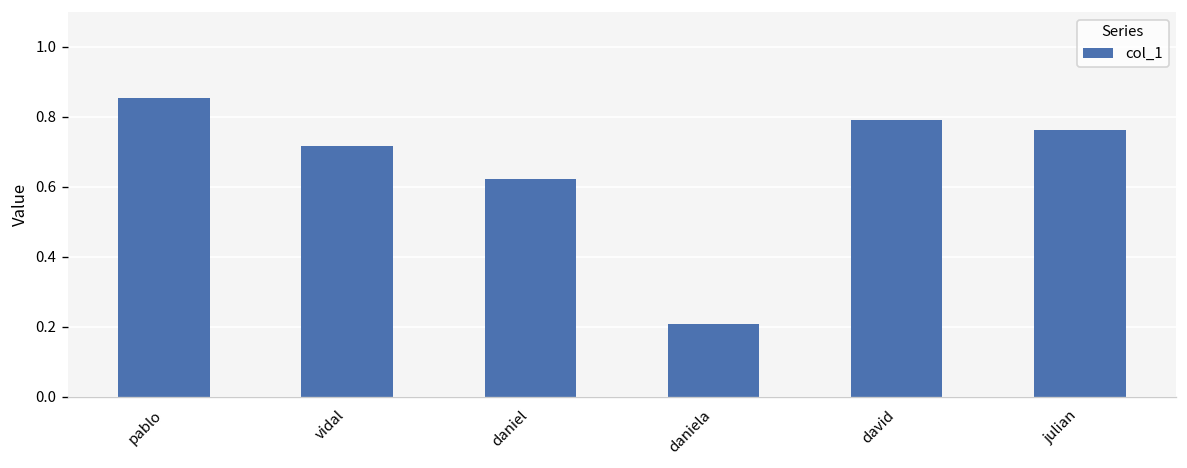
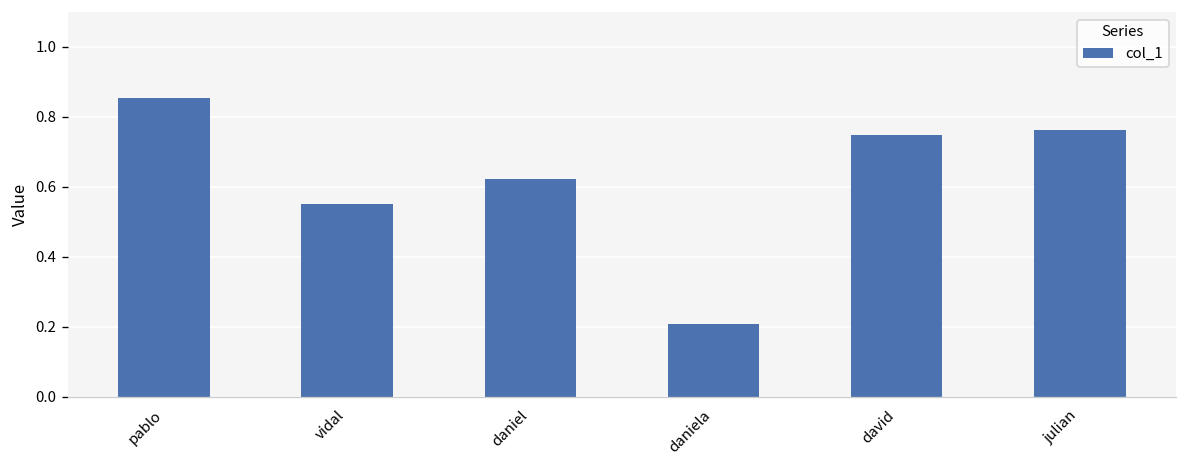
vidal: 0.72 -> 0.55
david: 0.79 -> 0.75
